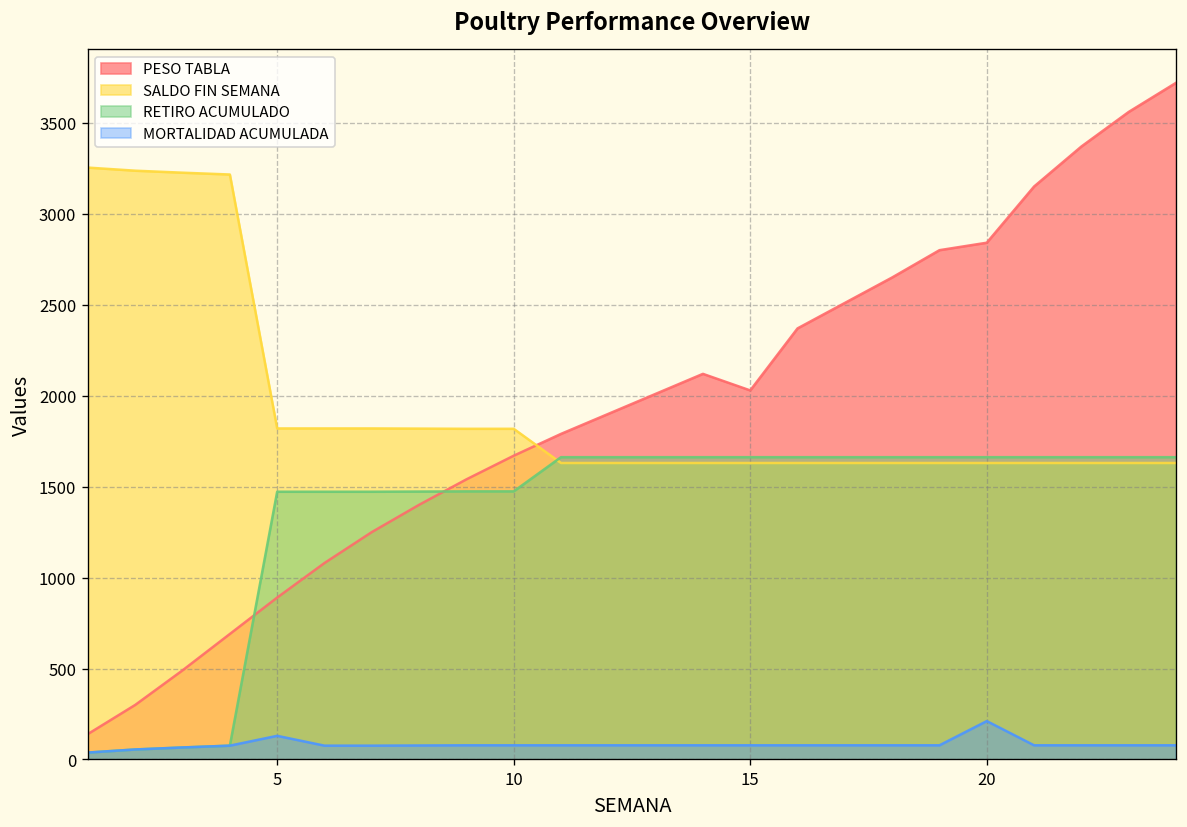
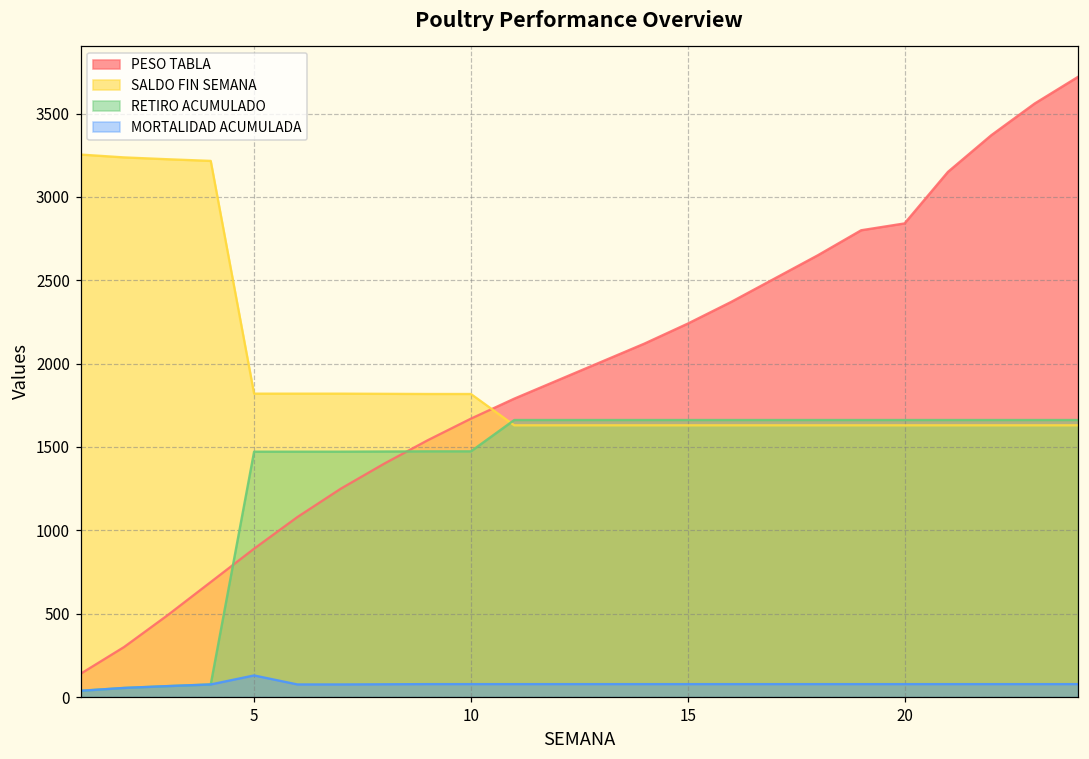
PESO TABLA, 15: 2030 -> 2240
MORTALIDAD ACUMULADA, 20: 210 -> 80
